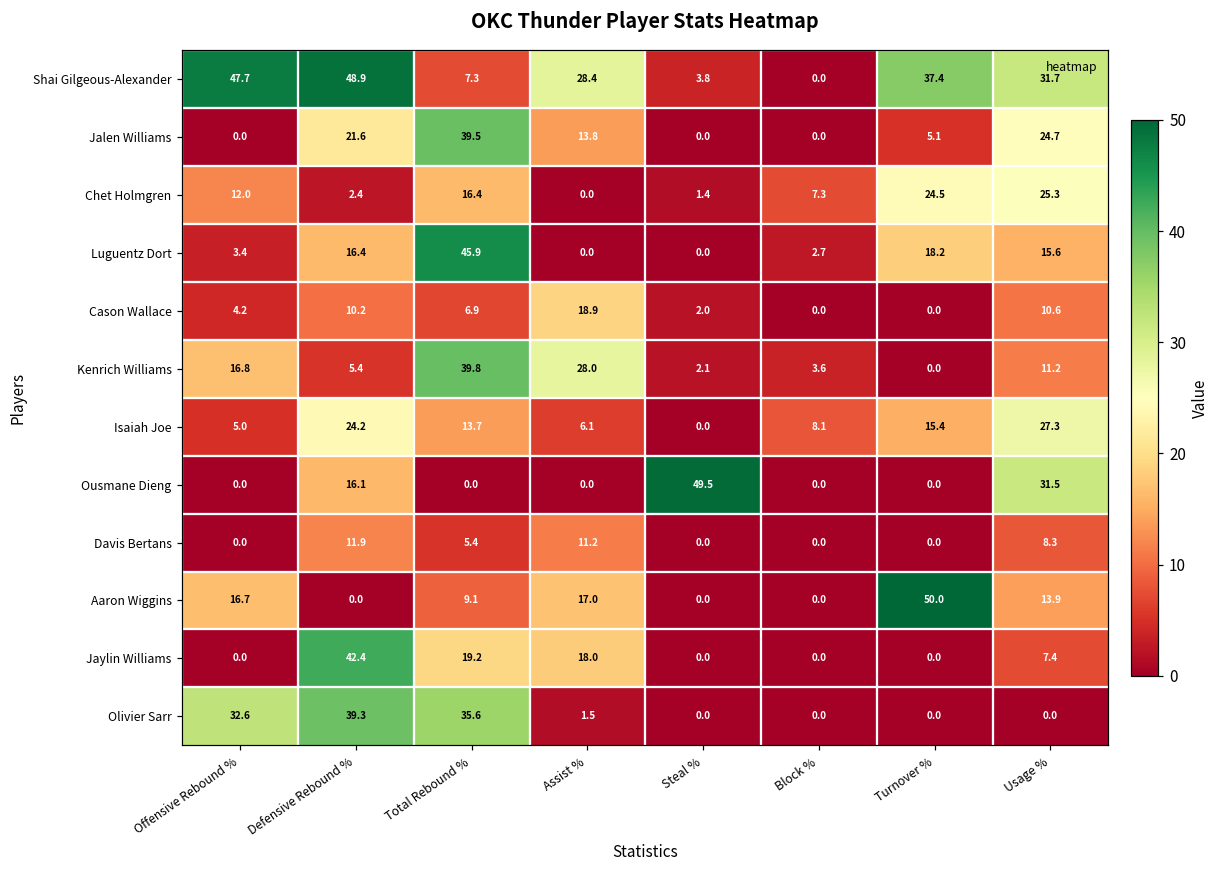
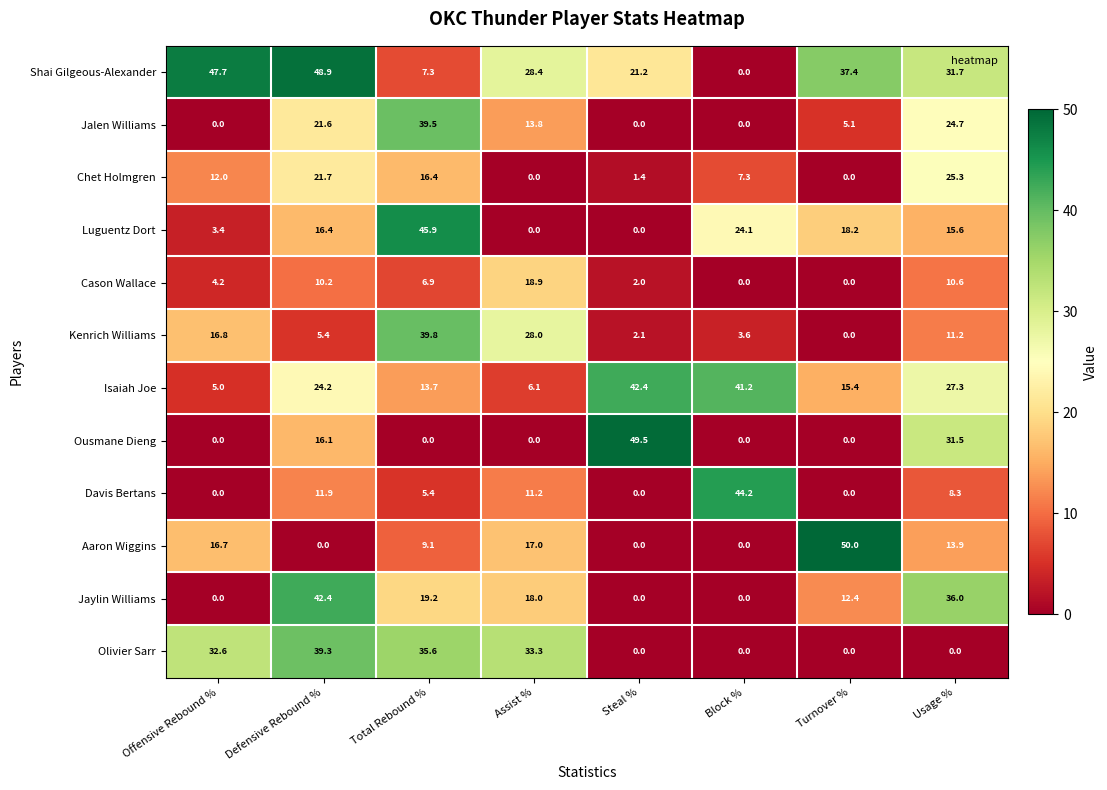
Shai Gilgeous-Alexander, Steal %: 3.8 -> 21.2
Chet Holmgren, Defensive Rebound %: 2.4 -> 21.7
Chet Holmgren, Turnover %: 24.5 -> 0.0
Luguentz Dort, Block %: 2.7 -> 24.1
Isaiah Joe, Steal %: 0.0 -> 42.4
Isaiah Joe, Block %: 8.1 -> 41.2
Davis Bertans, Block %: 0.0 -> 44.2
Jaylin Williams, Turnover %: 0.0 -> 12.4
Jaylin Williams, Usage %: 7.4 -> 36.0
Olivier Sarr, Assist %: 1.5 -> 33.3
